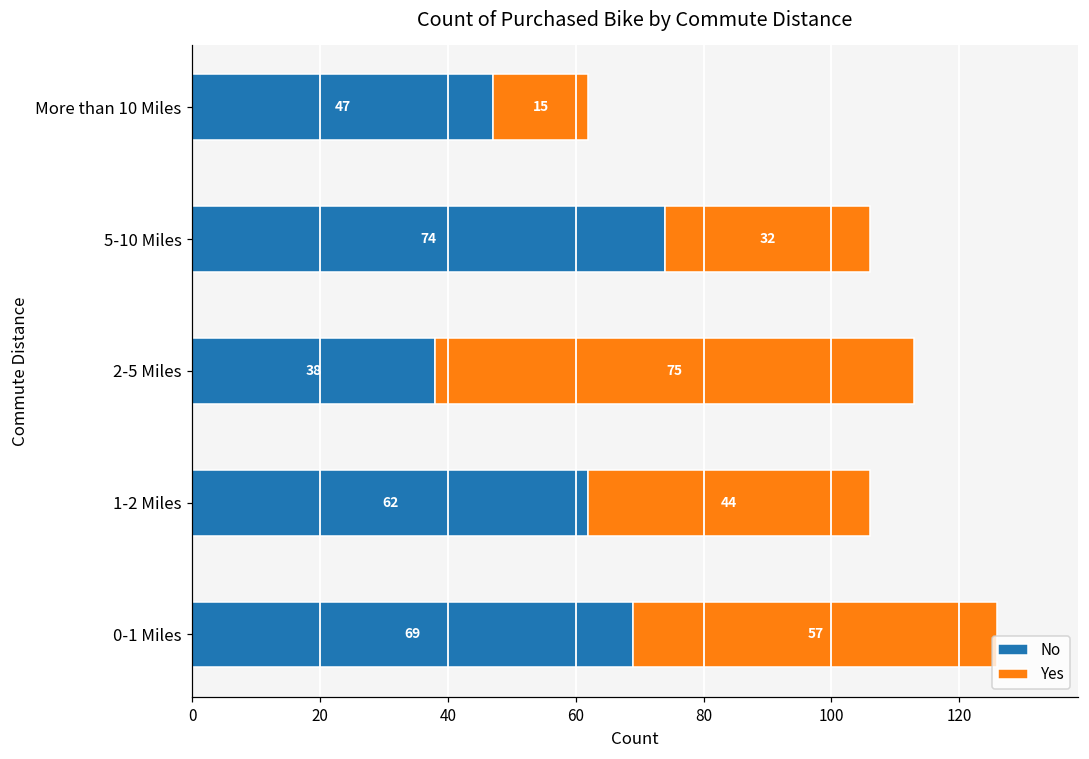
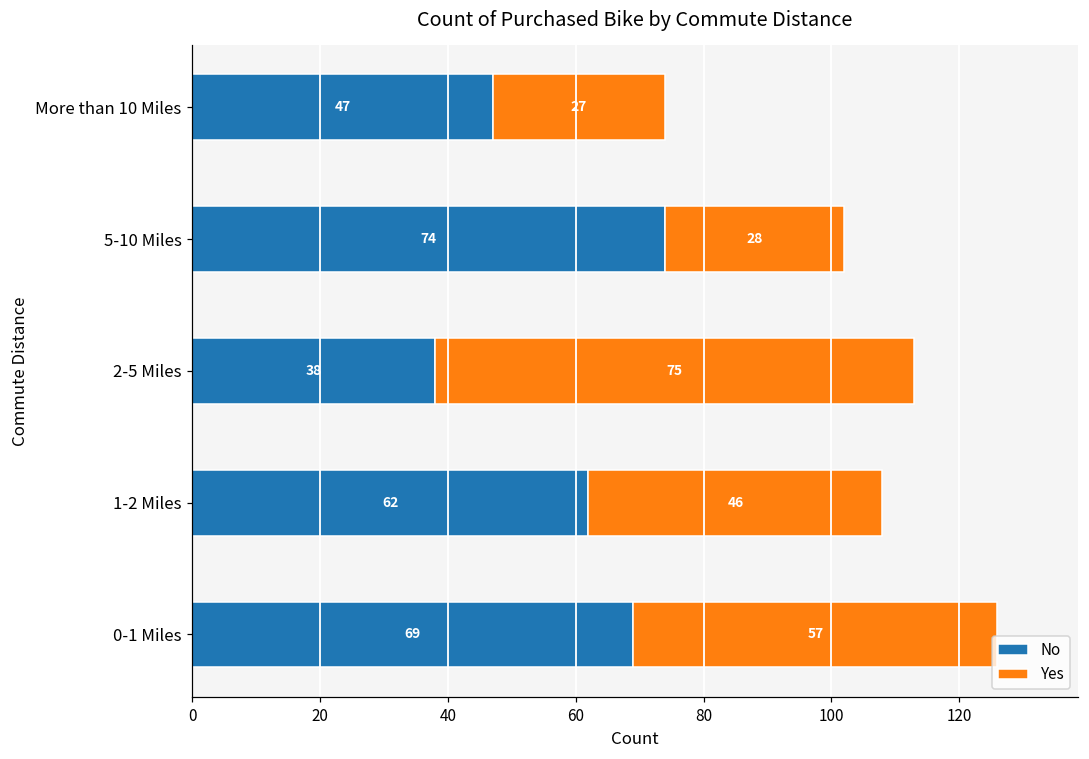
Yes, More than 10 Miles: 15 -> 27
Yes, 5-10 Miles: 32 -> 28
Yes, 1-2 Miles: 44 -> 46
